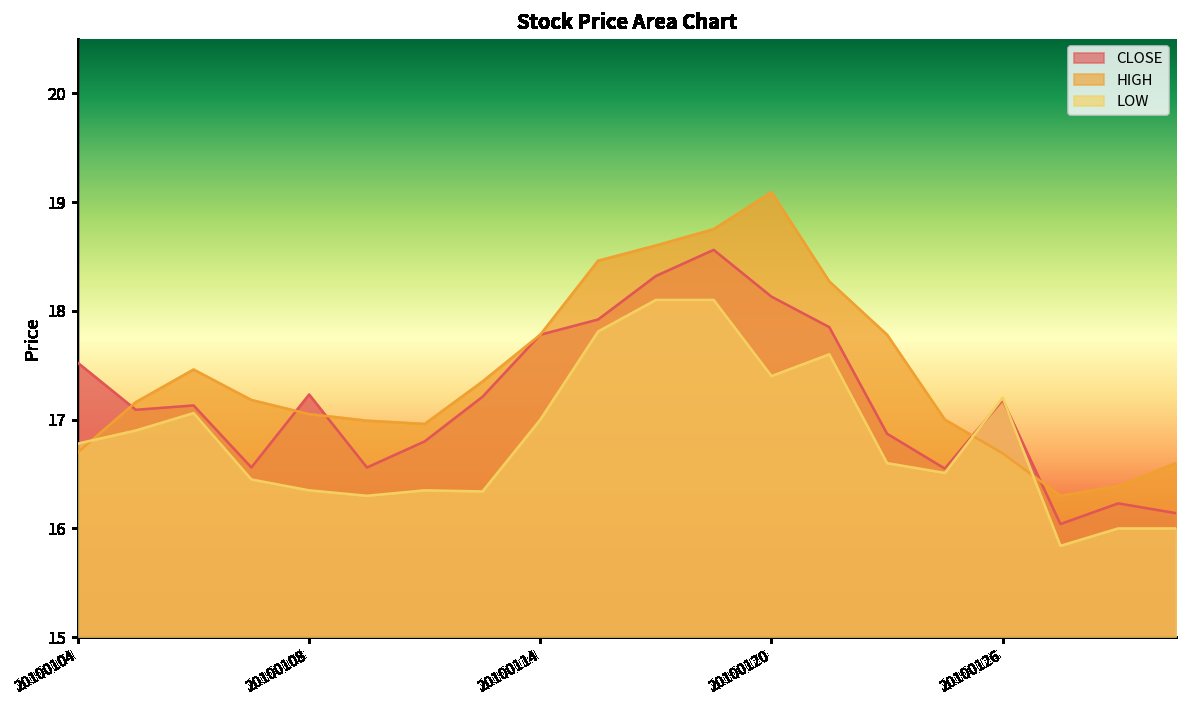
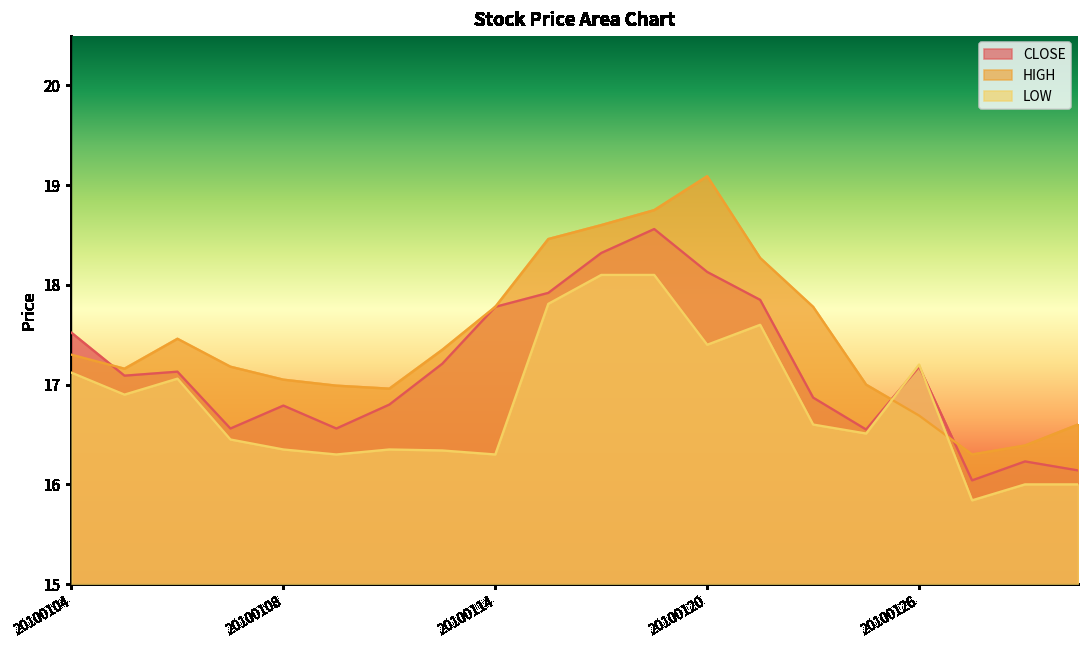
HIGH, 20100104: 16.7 -> 17.3
LOW, 20100104: 16.8 -> 17.1
CLOSE, 20100108: 17.2 -> 16.8
LOW, 20100114: 17.0 -> 16.3
